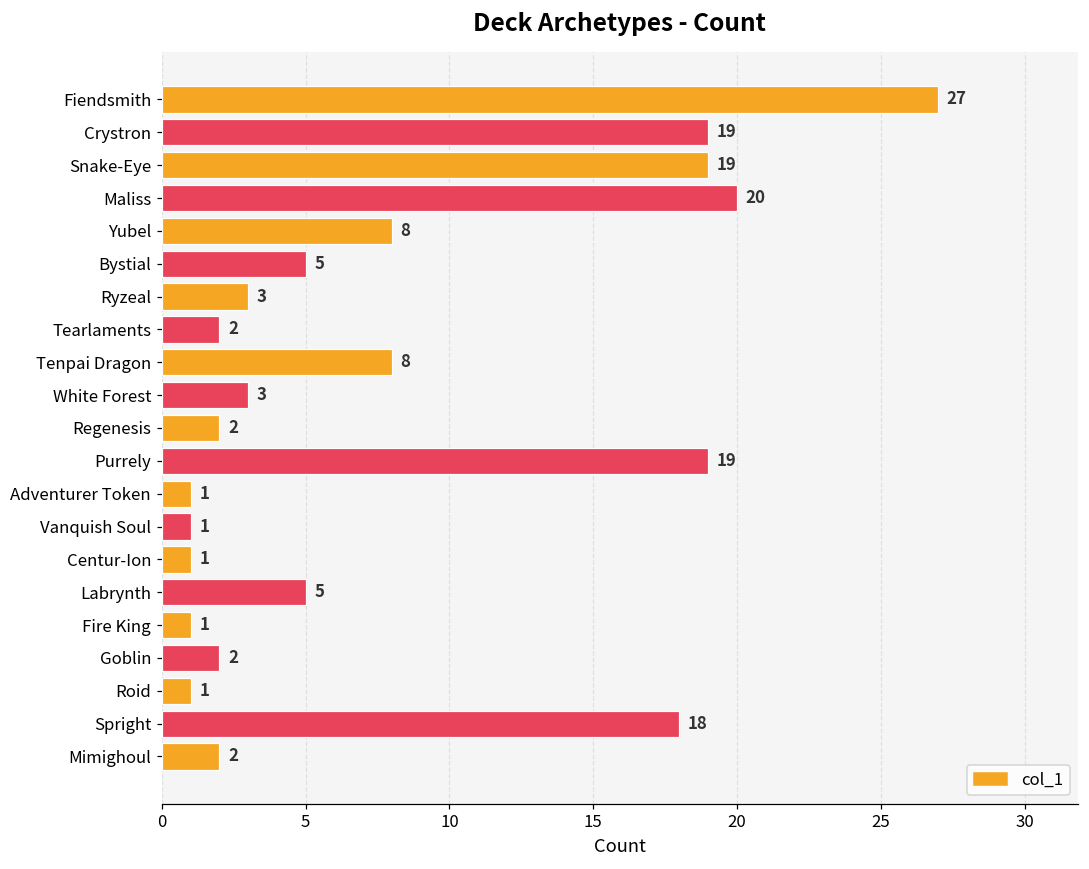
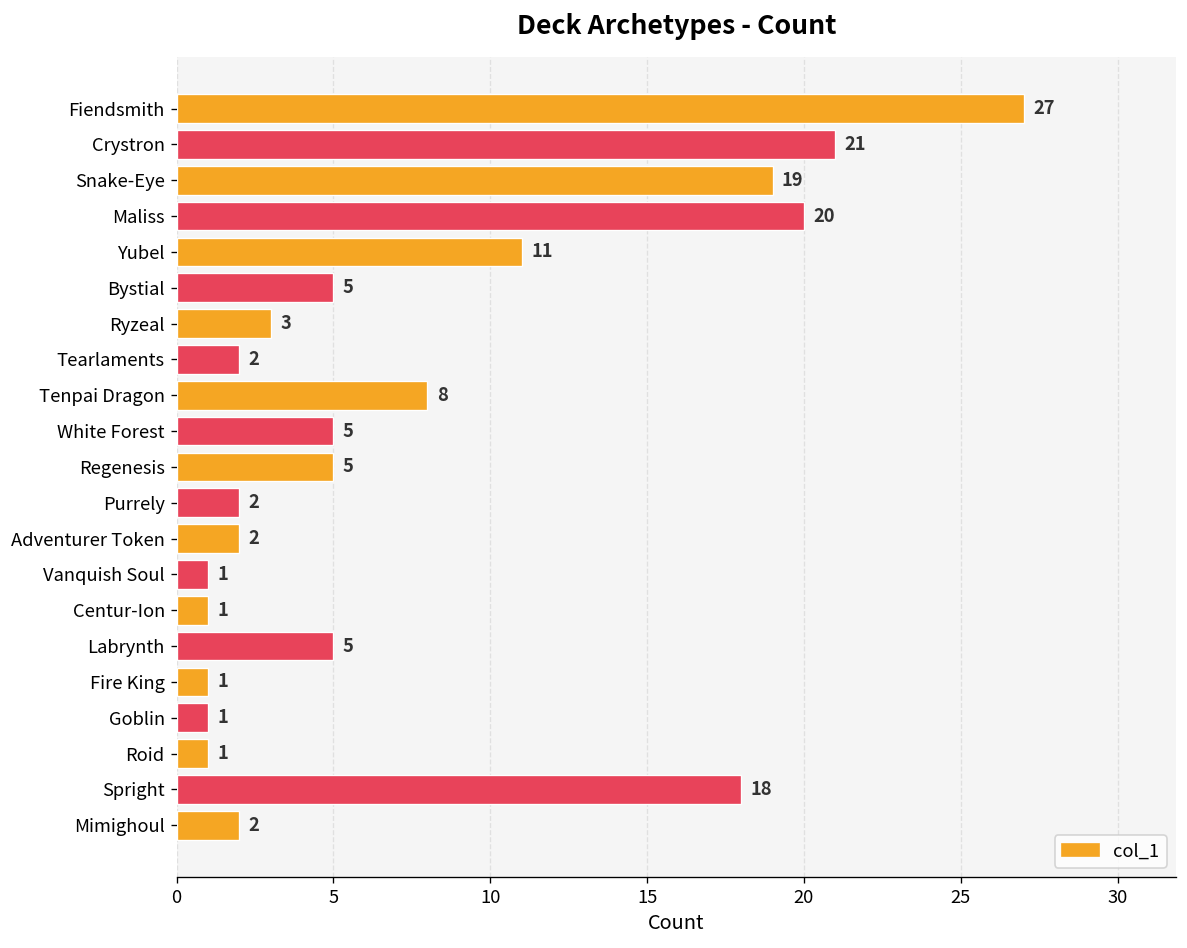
Crystron: 19 -> 21
Yubel: 8 -> 11
White Forest: 3 -> 5
Regenesis: 2 -> 5
Purrely: 19 -> 2
Adventurer Token: 1 -> 2
Goblin: 2 -> 1
